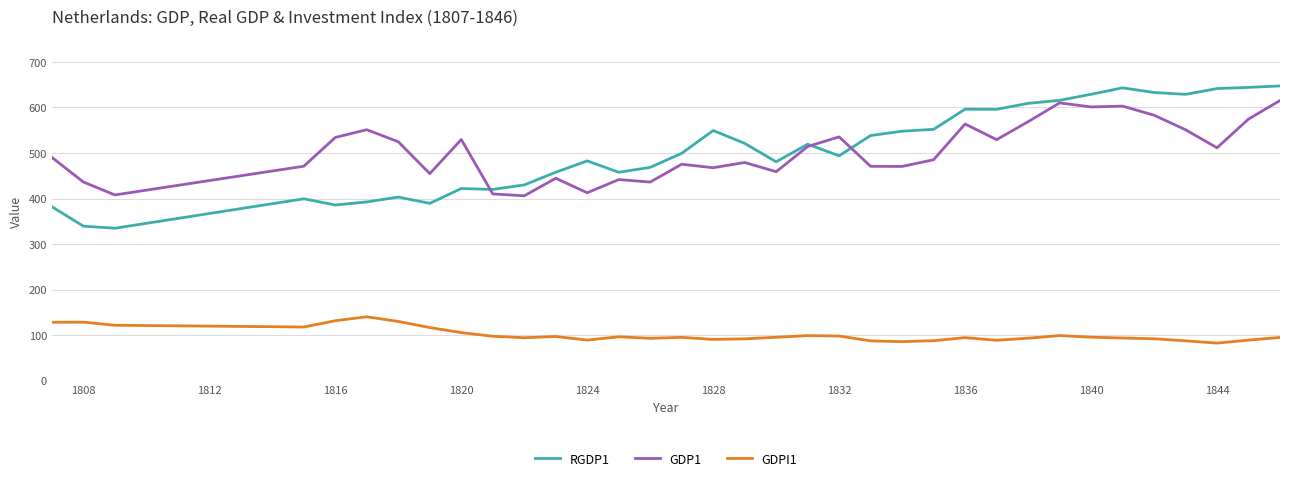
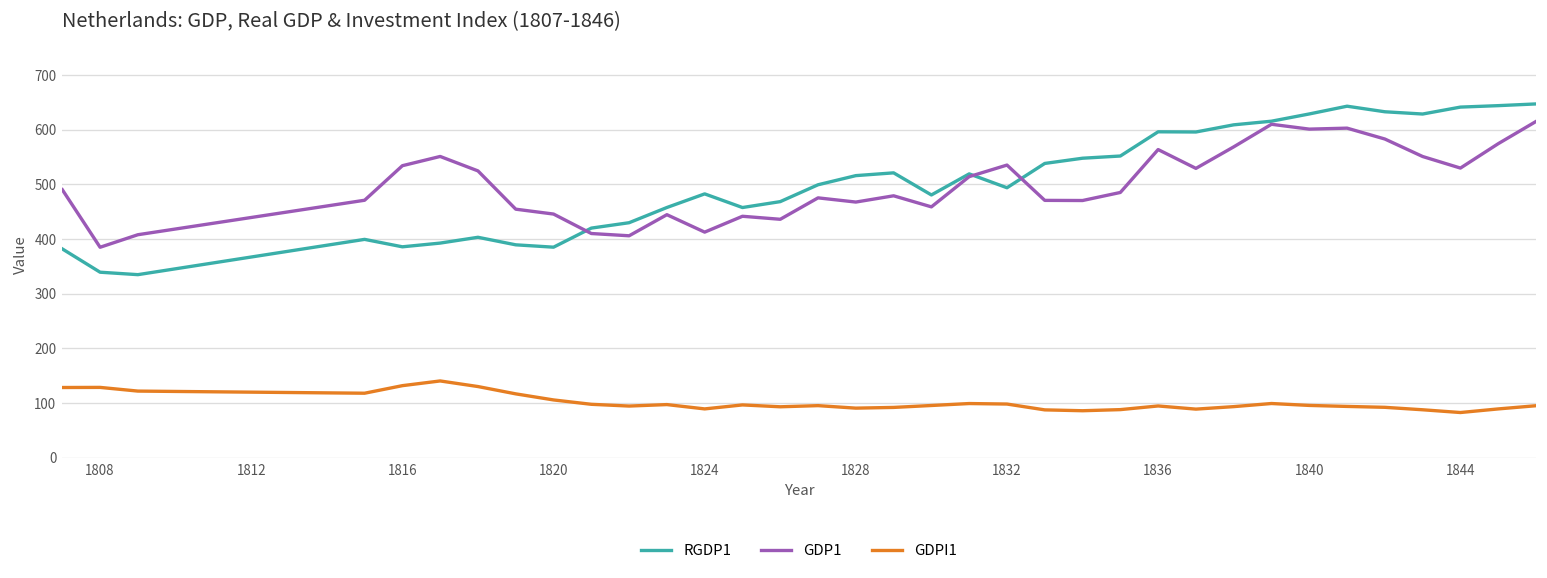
GDP1, 1808: 440 -> 380
RGDP1, 1820: 420 -> 390
GDP1, 1820: 530 -> 450
RGDP1, 1828: 550 -> 520
GDP1, 1844: 510 -> 530
